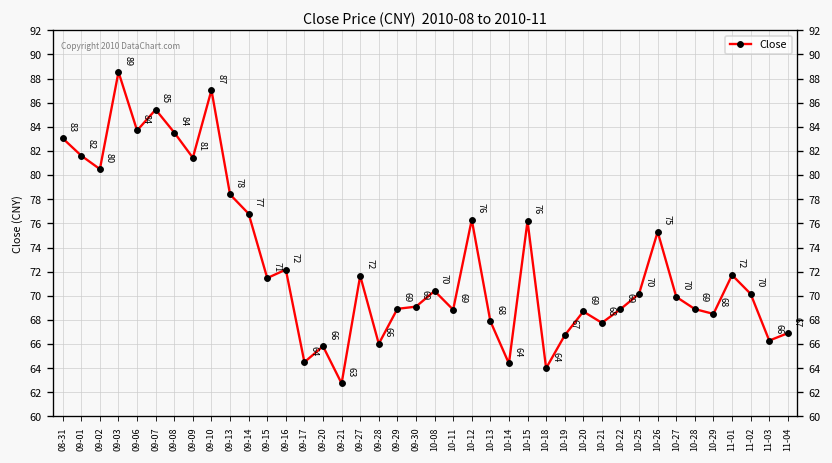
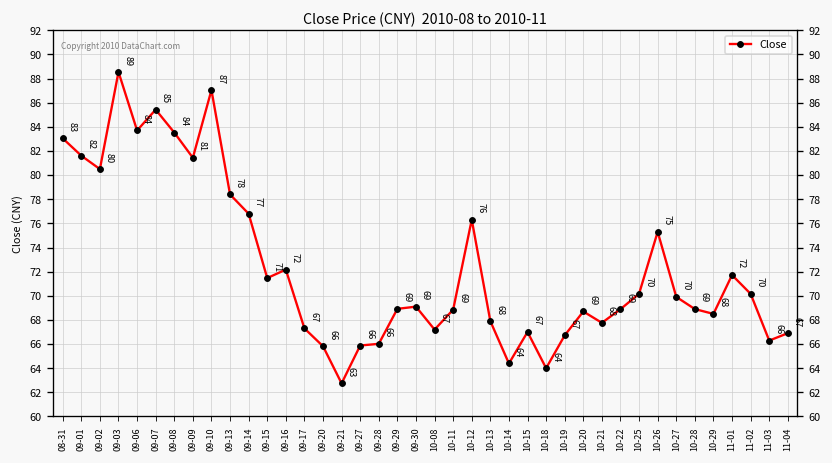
09-17: 64 -> 67
09-27: 72 -> 66
10-08: 70 -> 67
10-15: 76 -> 67
